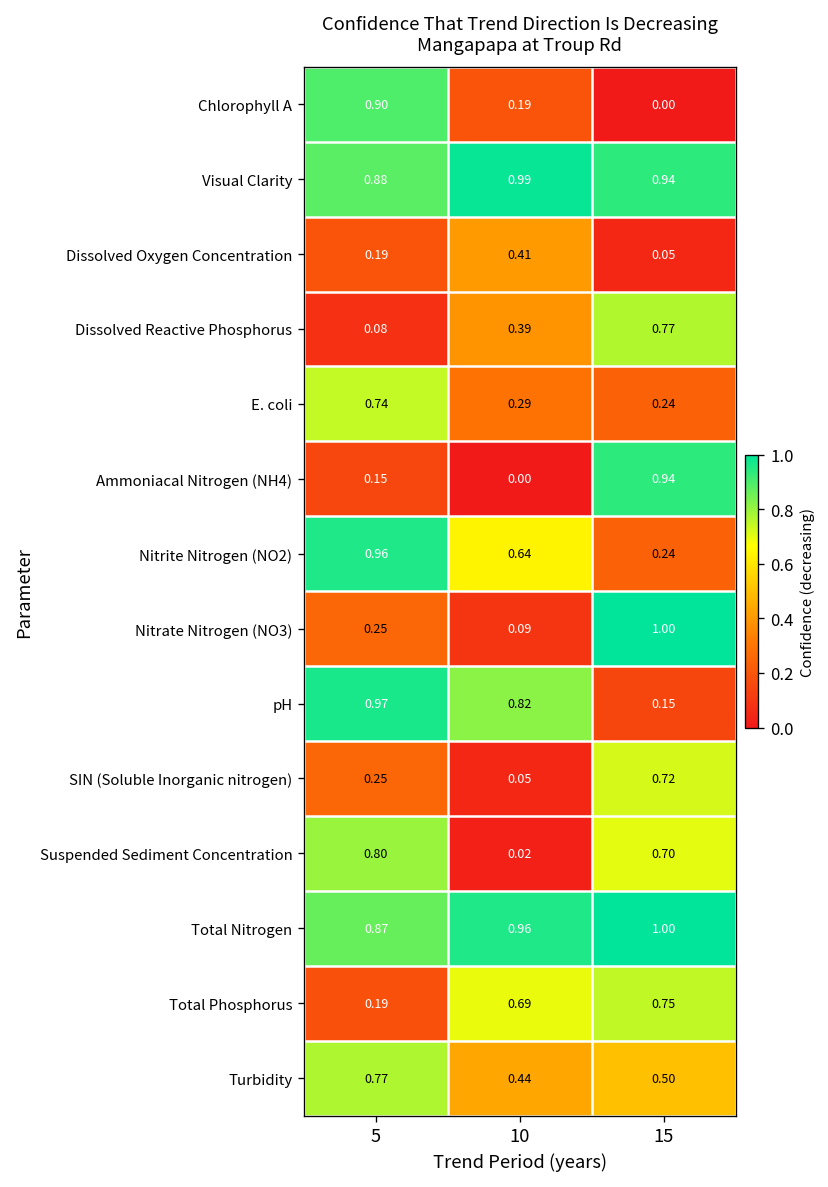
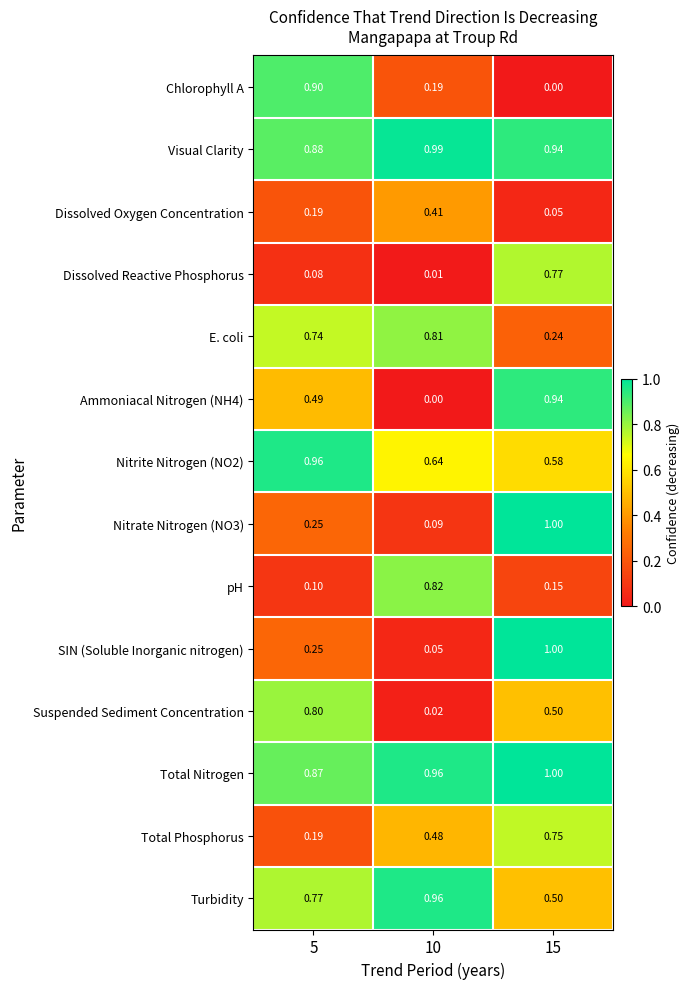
Dissolved Reactive Phosphorus, 10: 0.39 -> 0.01
E. coli, 10: 0.29 -> 0.81
Ammoniacal Nitrogen (NH4), 5: 0.15 -> 0.49
Nitrite Nitrogen (NO2), 15: 0.24 -> 0.58
pH, 5: 0.97 -> 0.10
SIN (Soluble Inorganic nitrogen), 15: 0.72 -> 1.00
Suspended Sediment Concentration, 15: 0.70 -> 0.50
Total Phosphorus, 10: 0.69 -> 0.48
Turbidity, 10: 0.44 -> 0.96
